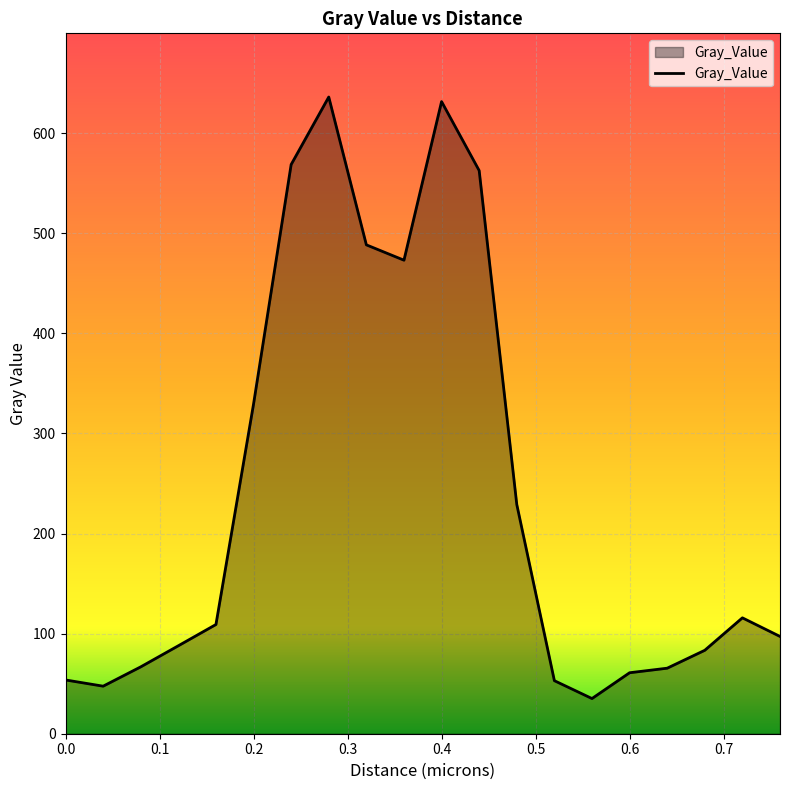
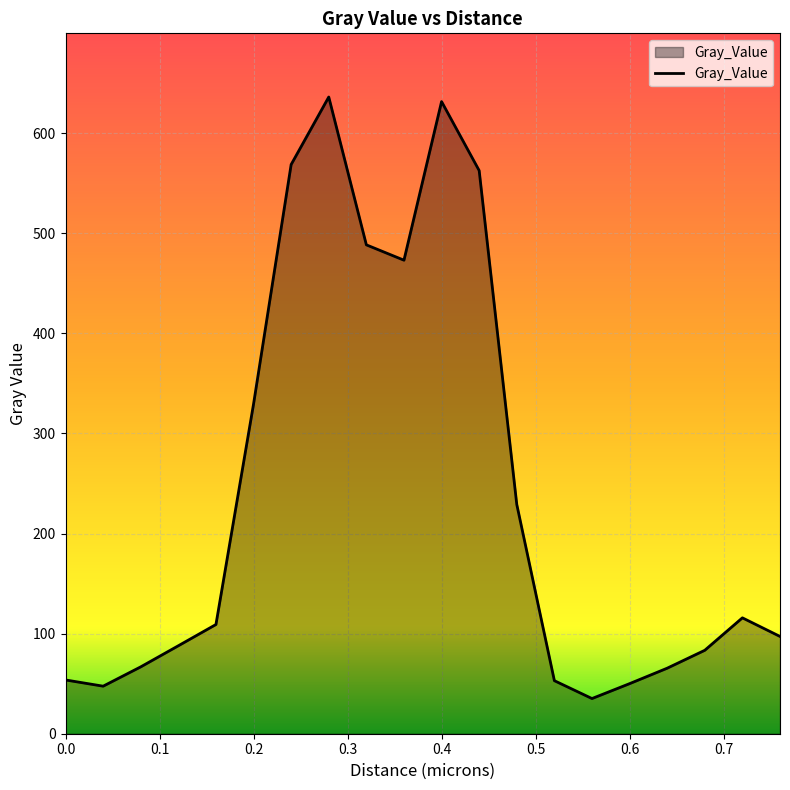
0.6: 61 -> 50
